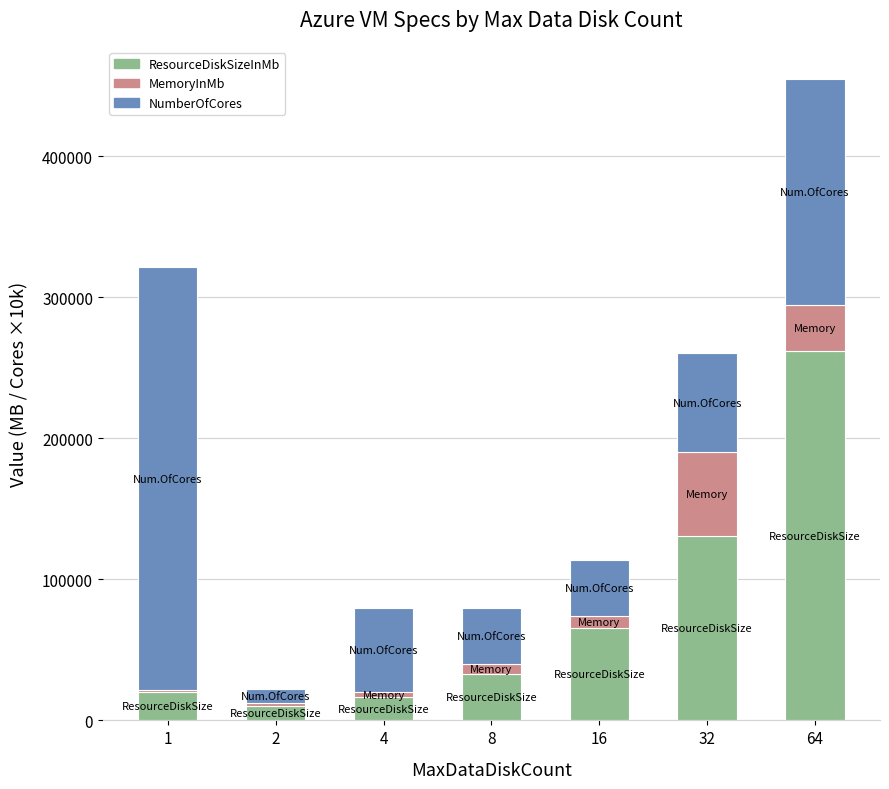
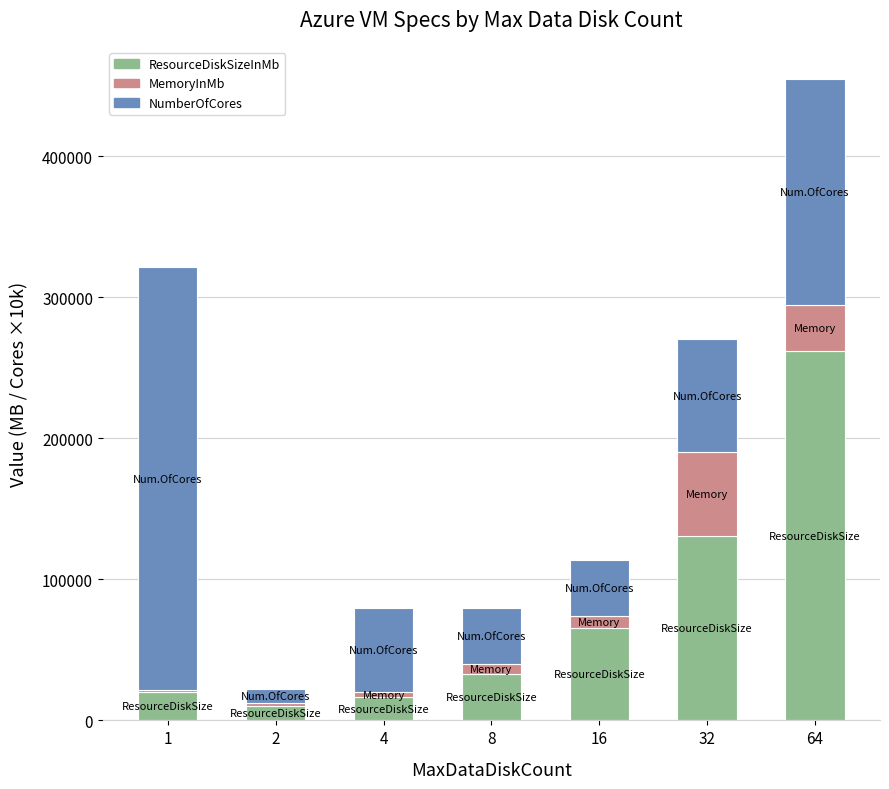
NumberOfCores, 32: 70000 -> 80000
